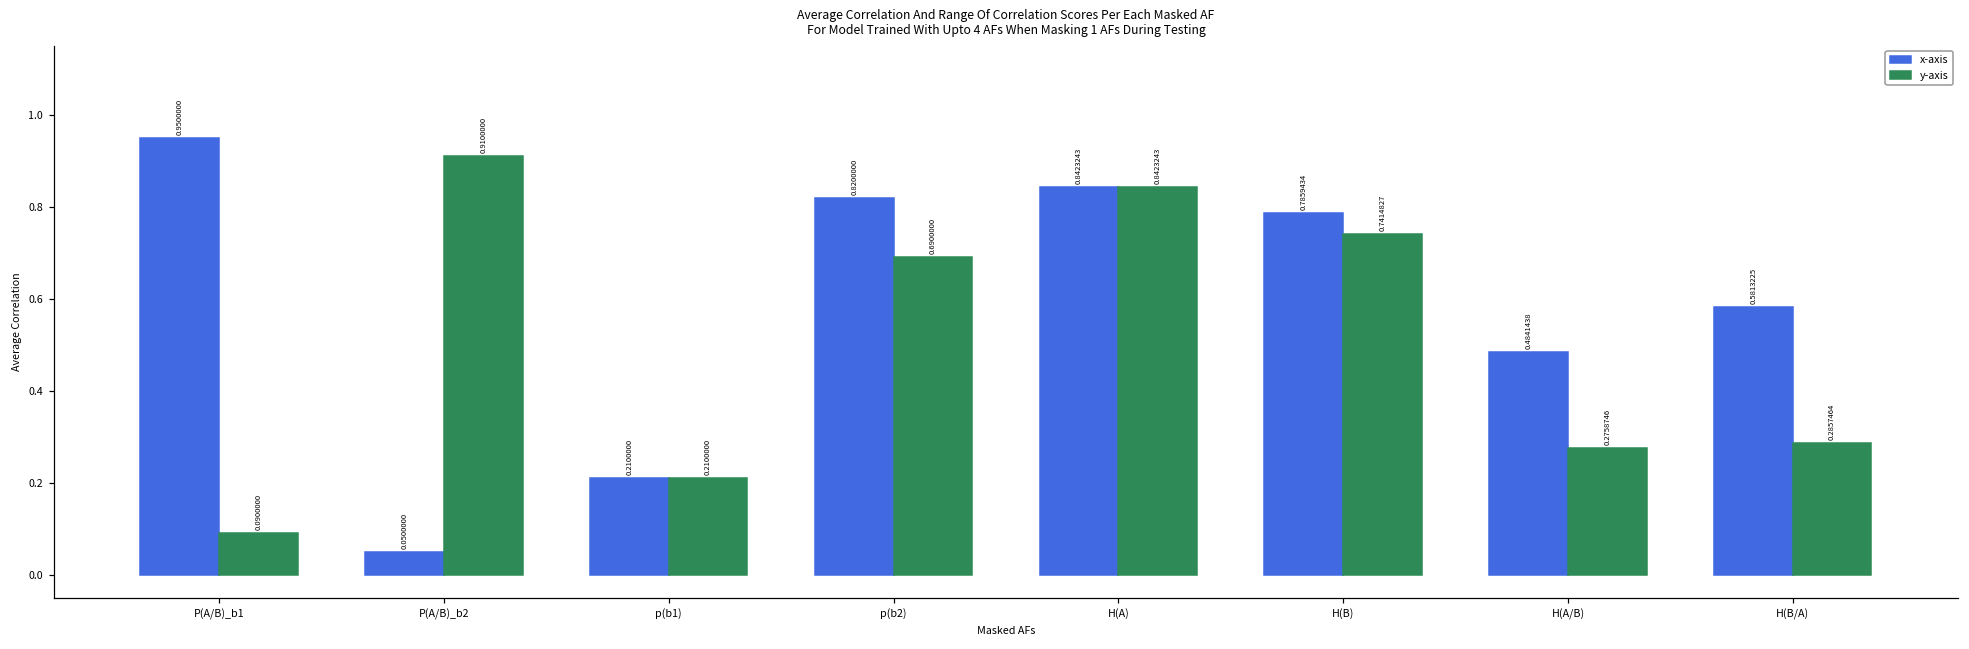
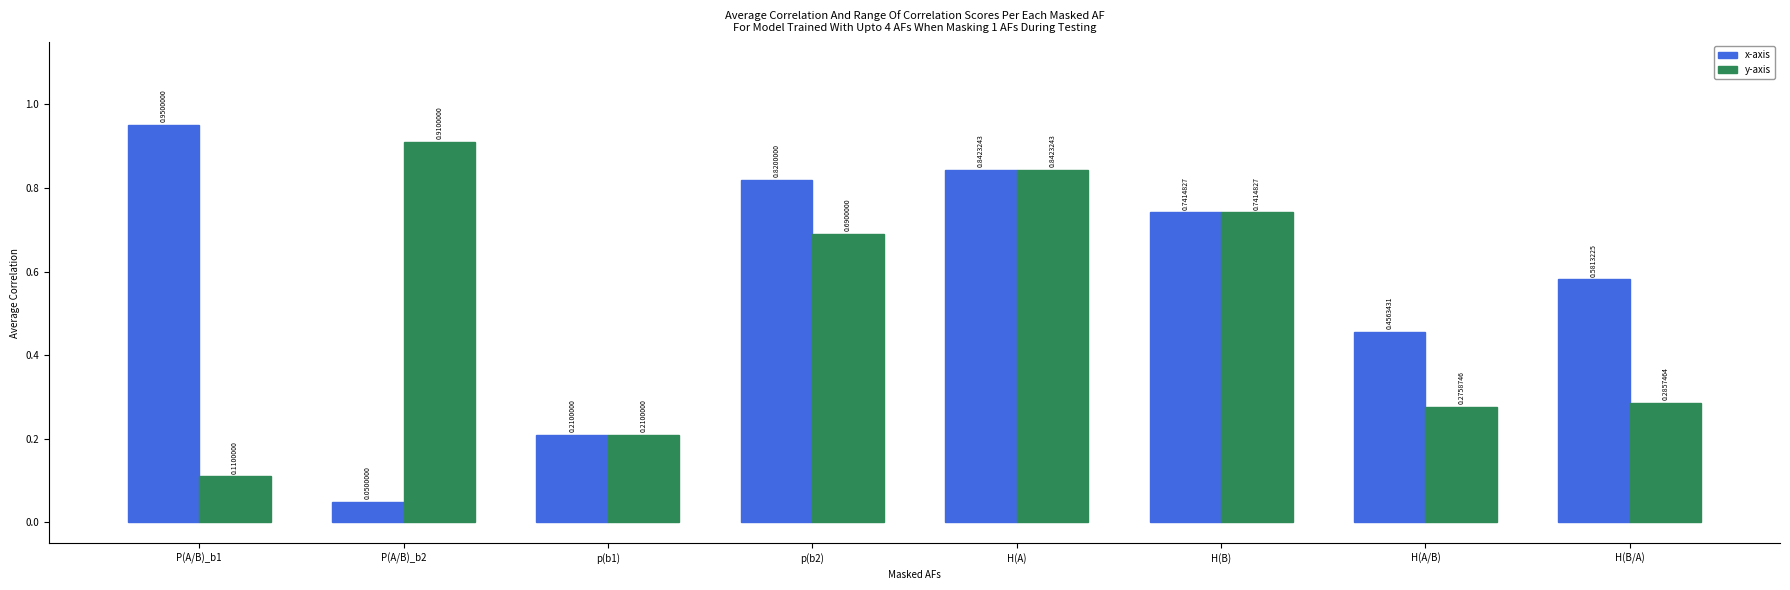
y-axis, P(A/B)_b1: 0.0900000 -> 0.1100000
x-axis, H(B): 0.7859434 -> 0.7414827
x-axis, H(A/B): 0.4841438 -> 0.4563431
